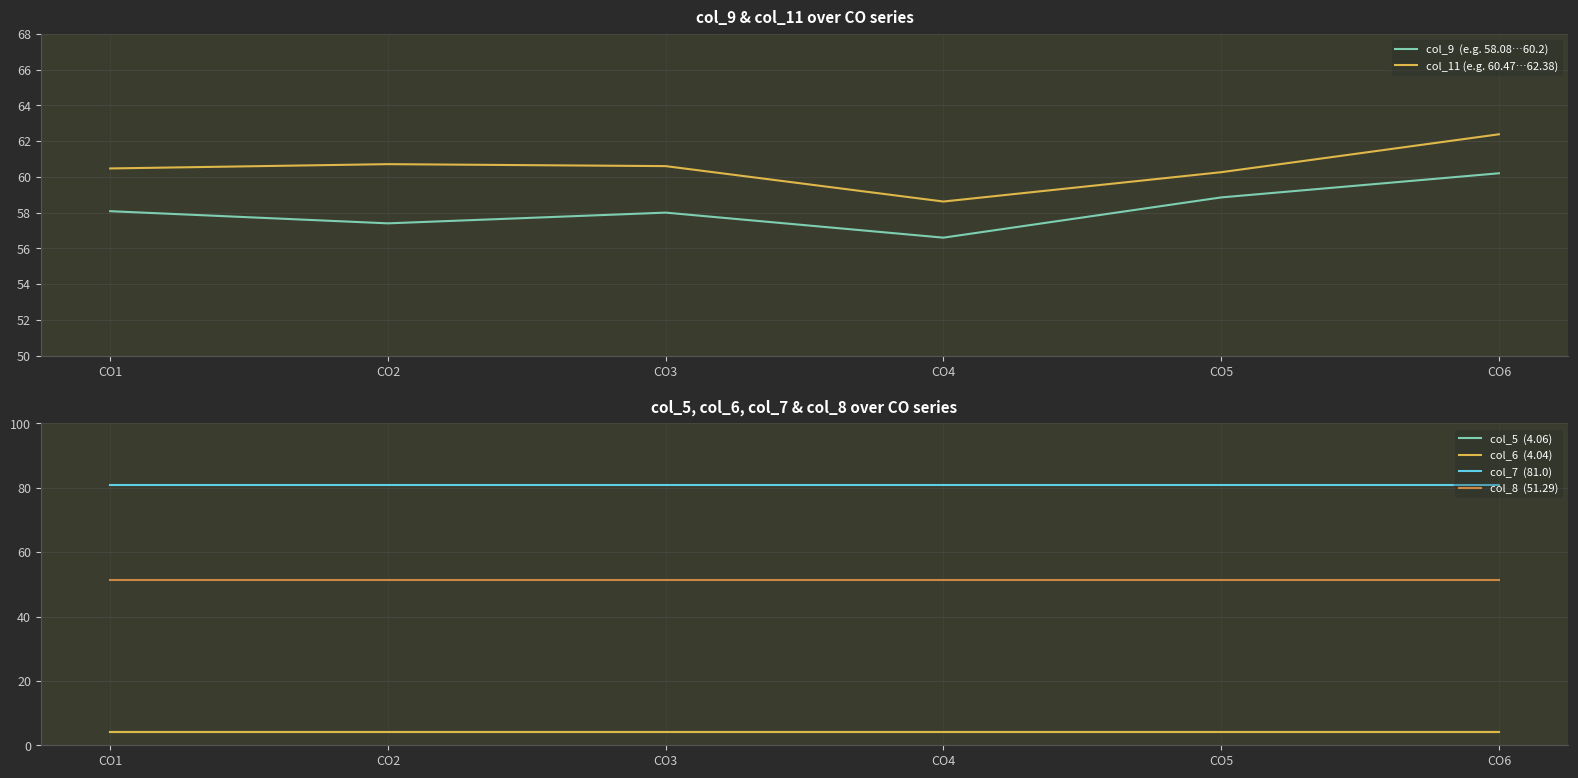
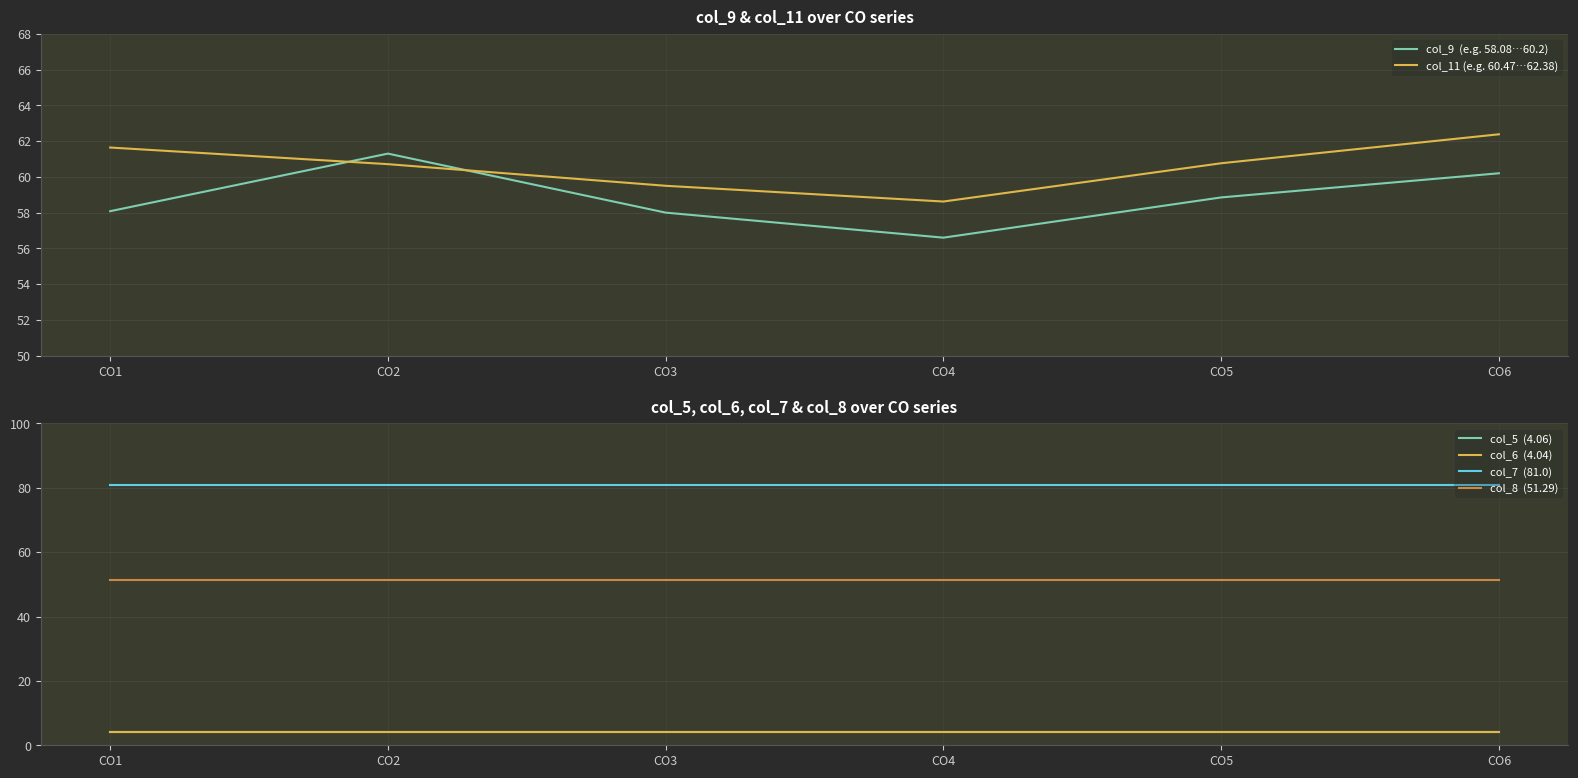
col_9 & col_11 over CO series, col_11 (e.g. 60.47…62.38), CO1: 60.5 -> 61.6
col_9 & col_11 over CO series, col_9 (e.g. 58.08…60.2), CO2: 57.4 -> 61.3
col_9 & col_11 over CO series, col_11 (e.g. 60.47…62.38), CO3: 60.6 -> 59.5
col_9 & col_11 over CO series, col_11 (e.g. 60.47…62.38), CO5: 60.3 -> 60.8
